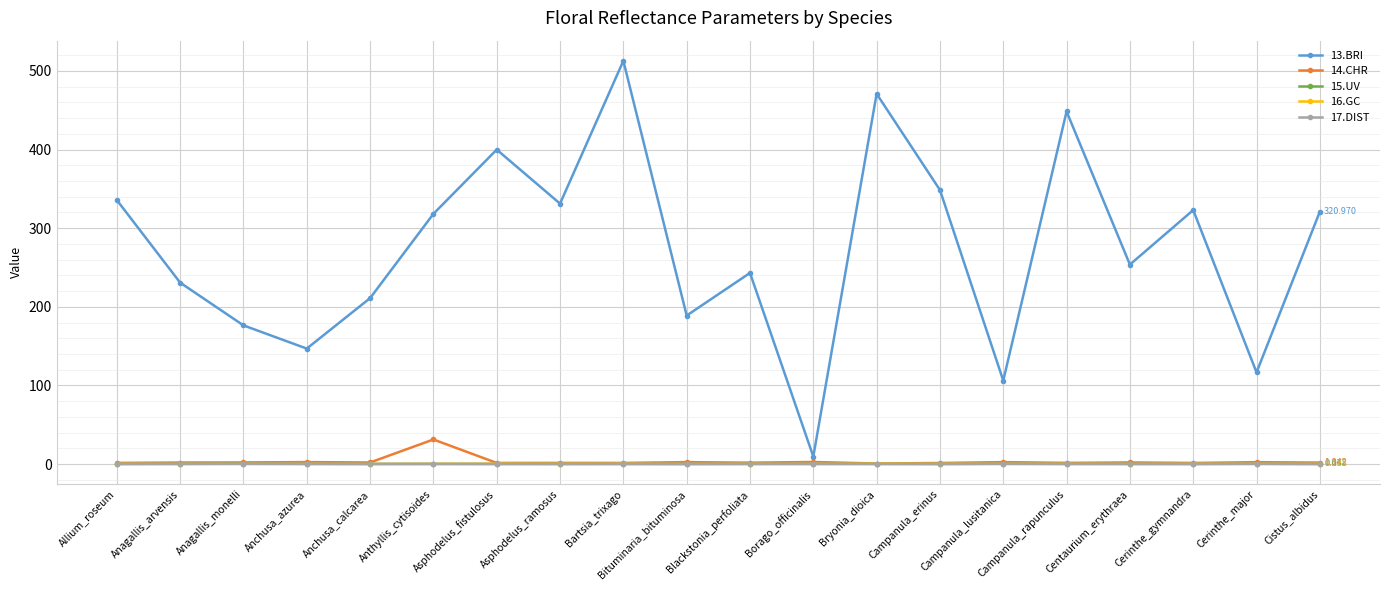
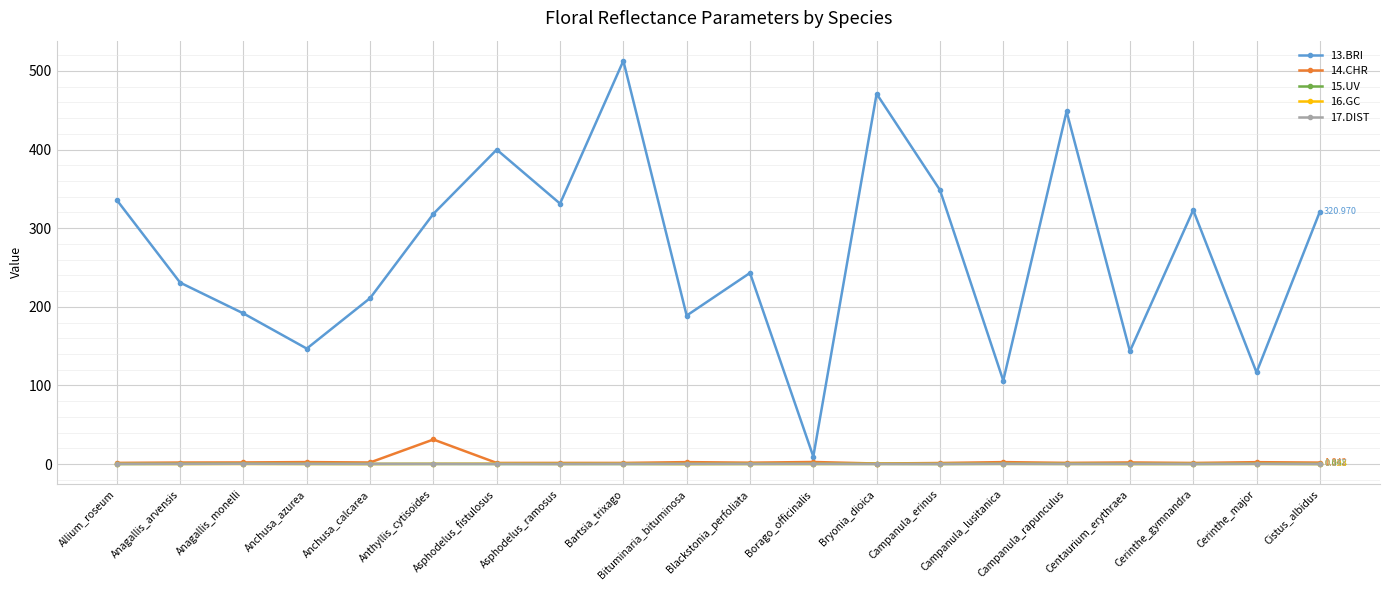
13.BRI, Anagallis_monelli: 180 -> 190
13.BRI, Centaurium_erythraea: 250 -> 140
